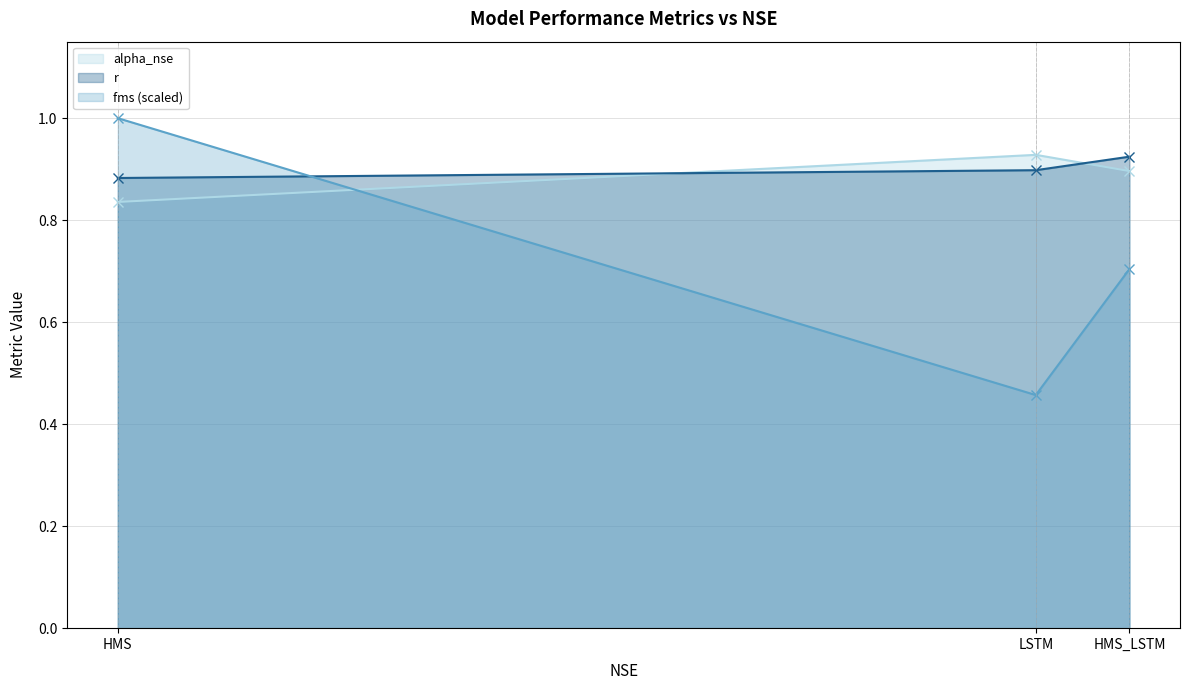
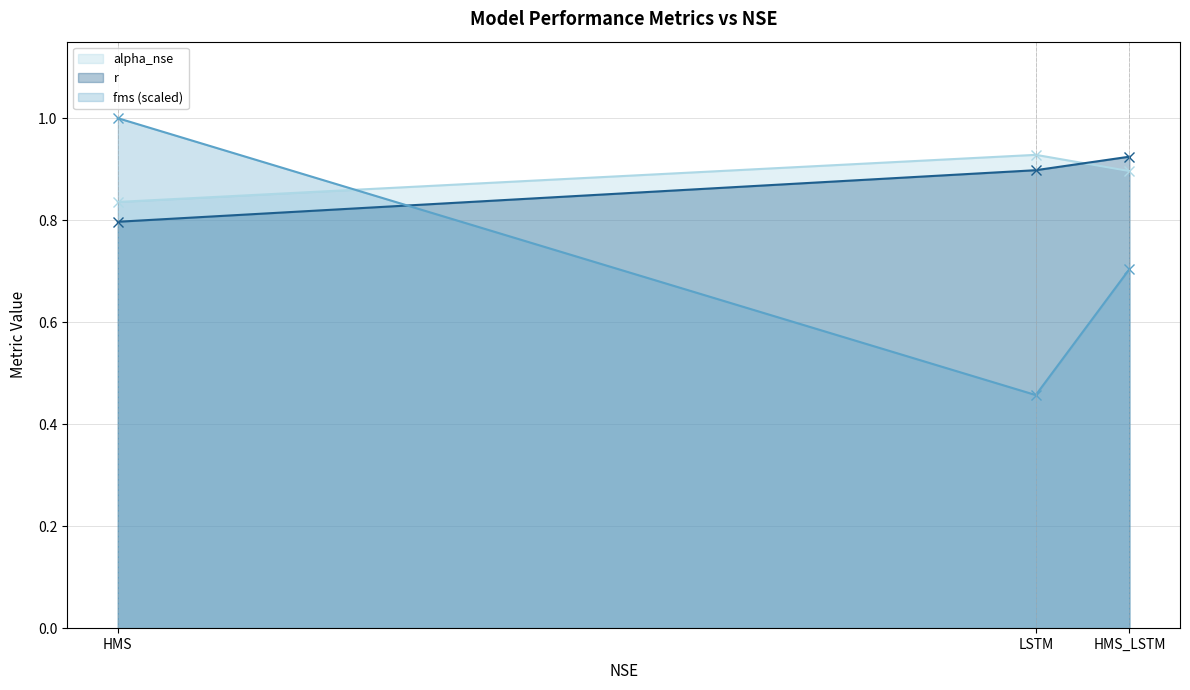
r, HMS: 0.88 -> 0.80
